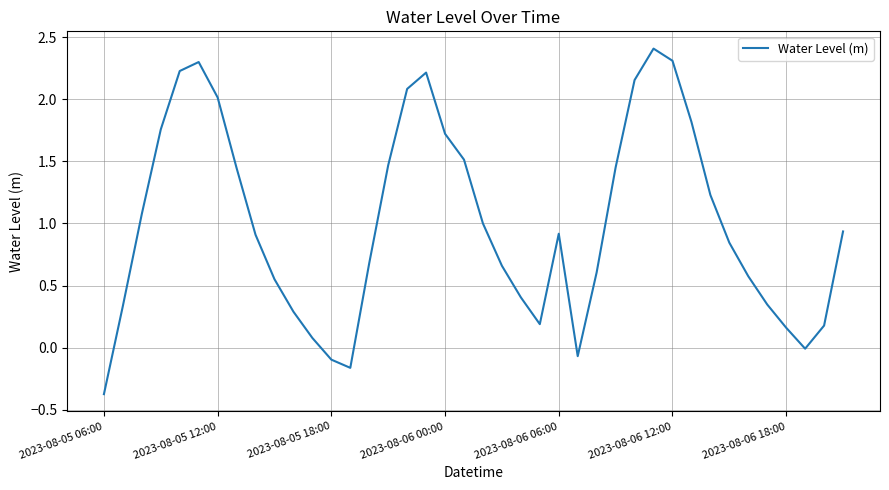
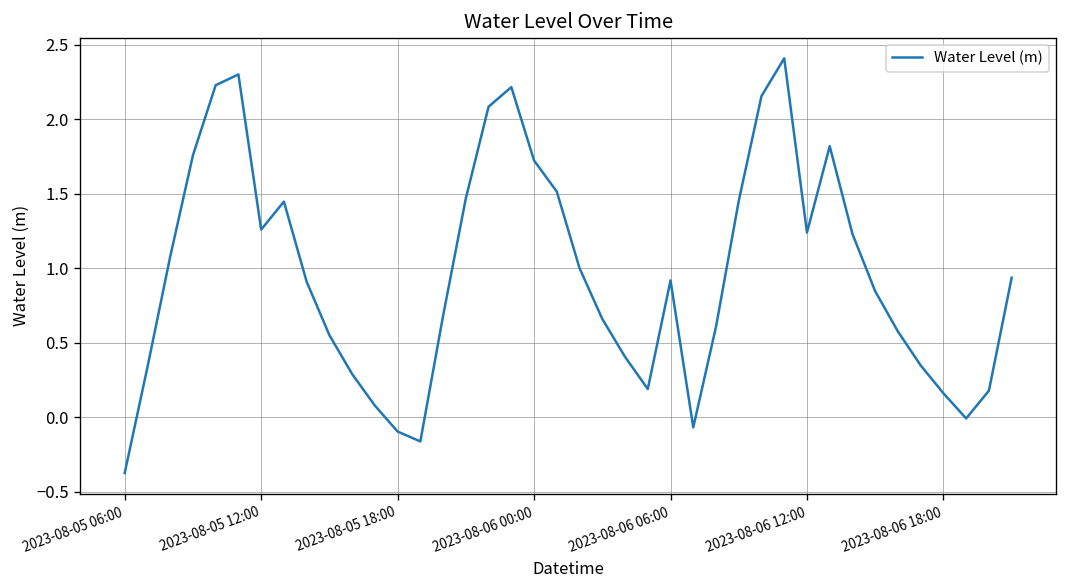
2023-08-05 12:00: 2.01 -> 1.26
2023-08-06 12:00: 2.31 -> 1.24
